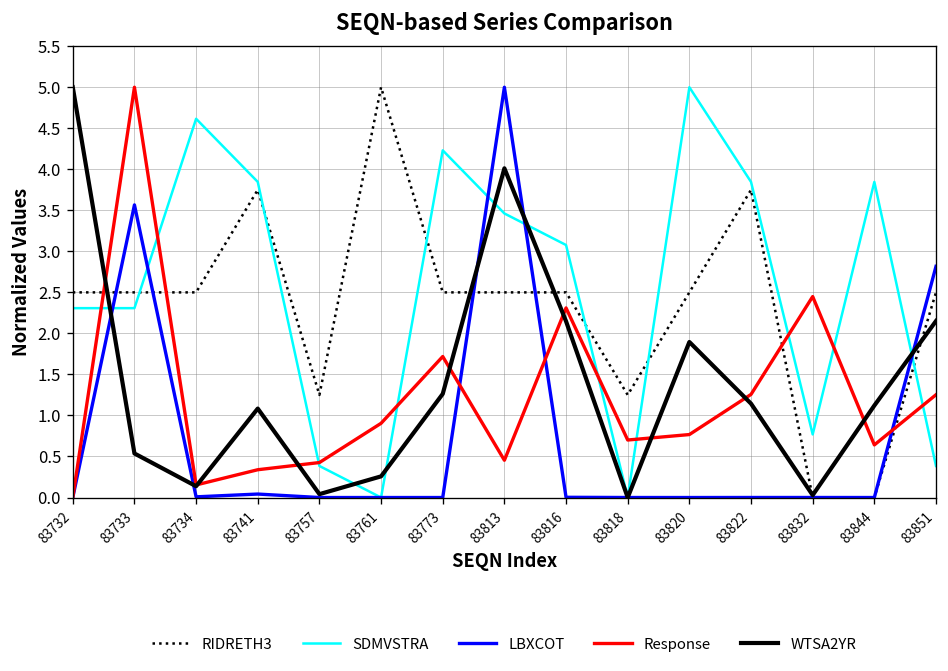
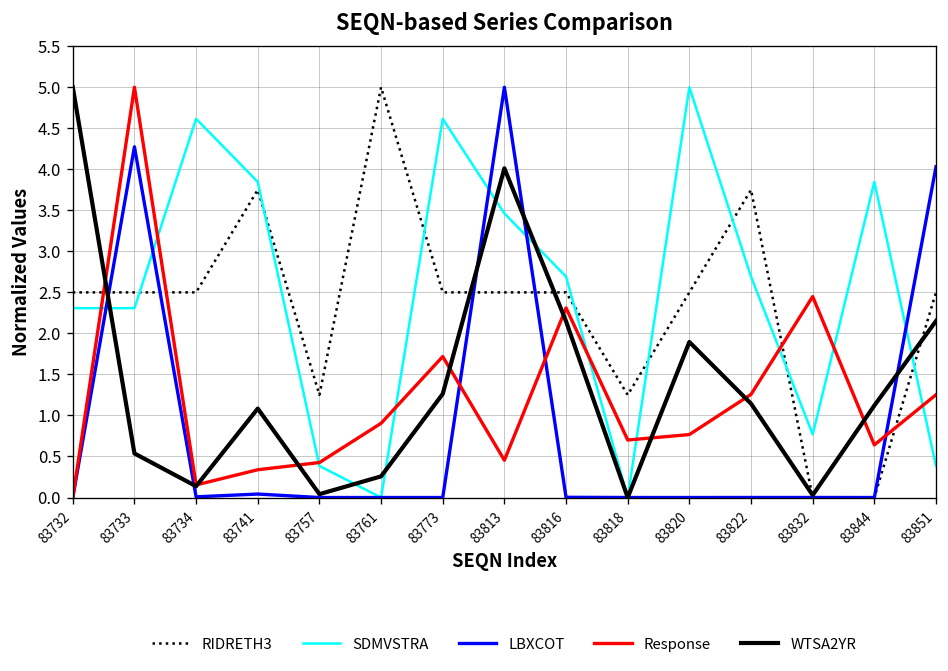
LBXCOT, 83733: 3.6 -> 4.3
SDMVSTRA, 83773: 4.2 -> 4.6
SDMVSTRA, 83816: 3.1 -> 2.7
SDMVSTRA, 83822: 3.8 -> 2.7
LBXCOT, 83851: 2.8 -> 4.0
